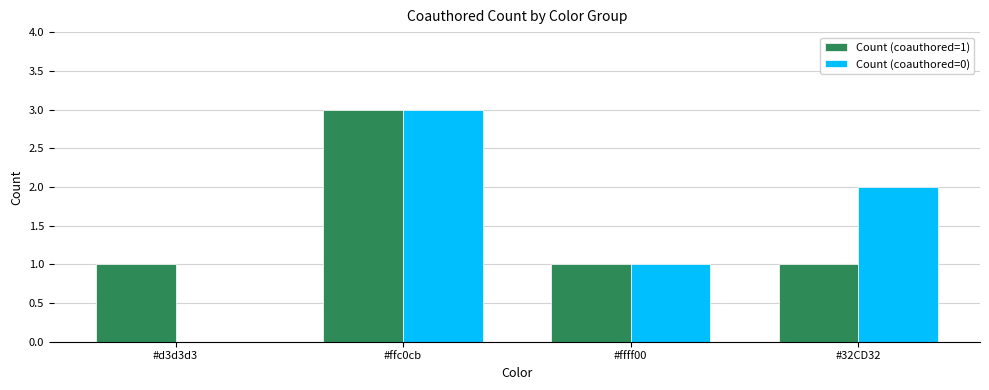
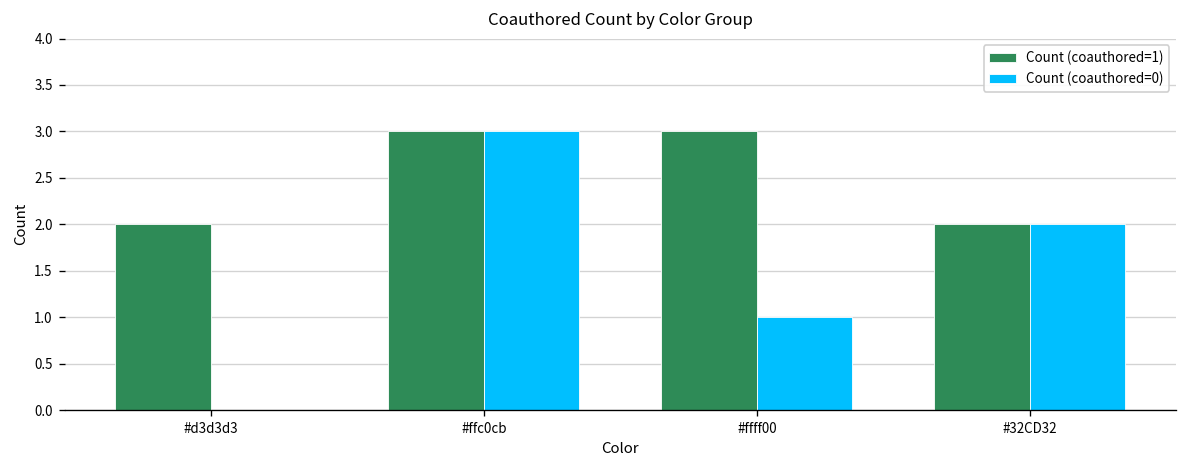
Count (coauthored=1), #d3d3d3: 1 -> 2
Count (coauthored=1), #ffff00: 1 -> 3
Count (coauthored=1), #32CD32: 1 -> 2
